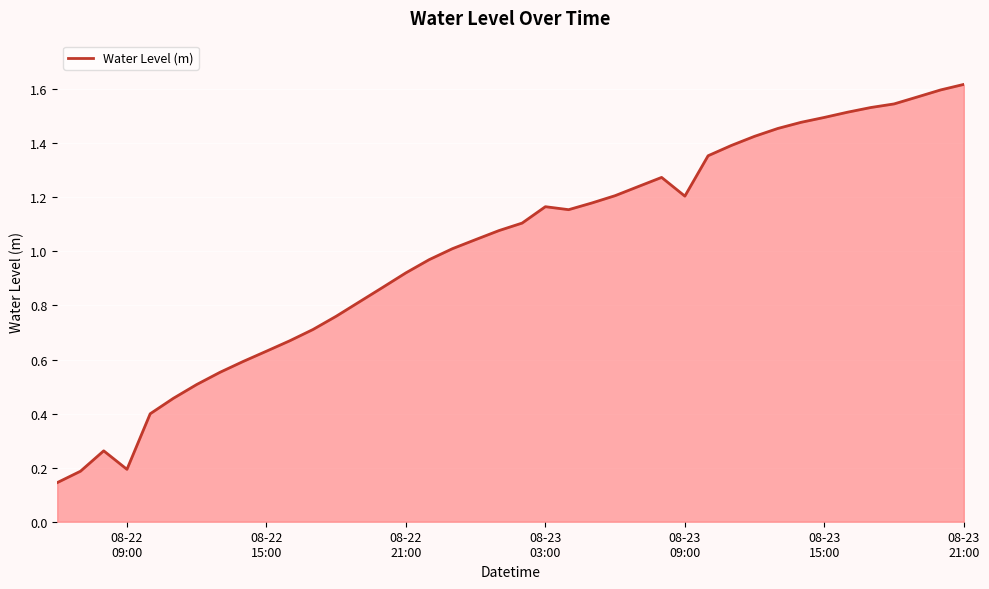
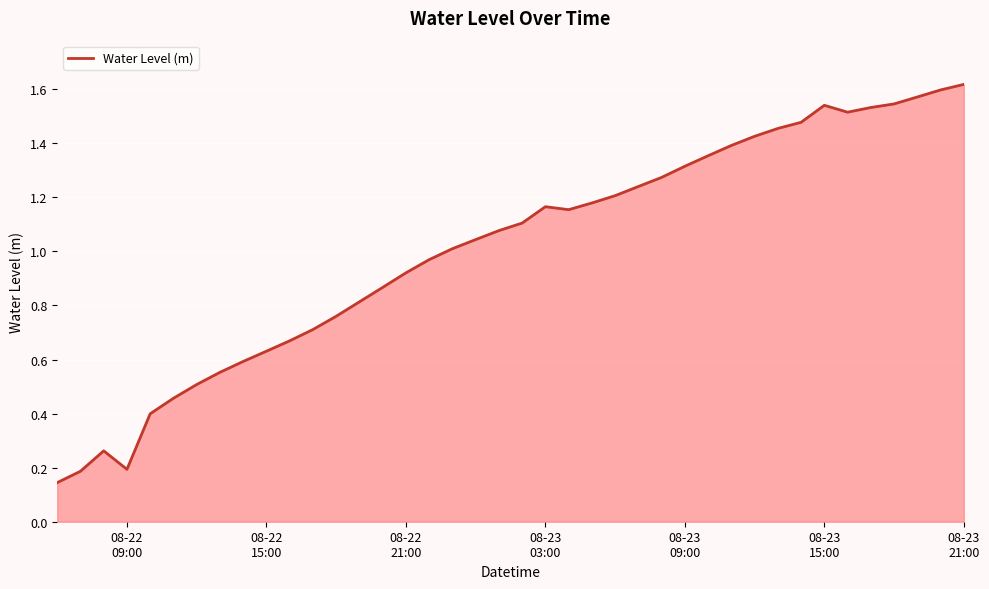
08-23 09:00: 1.20 -> 1.31
08-23 15:00: 1.50 -> 1.54
